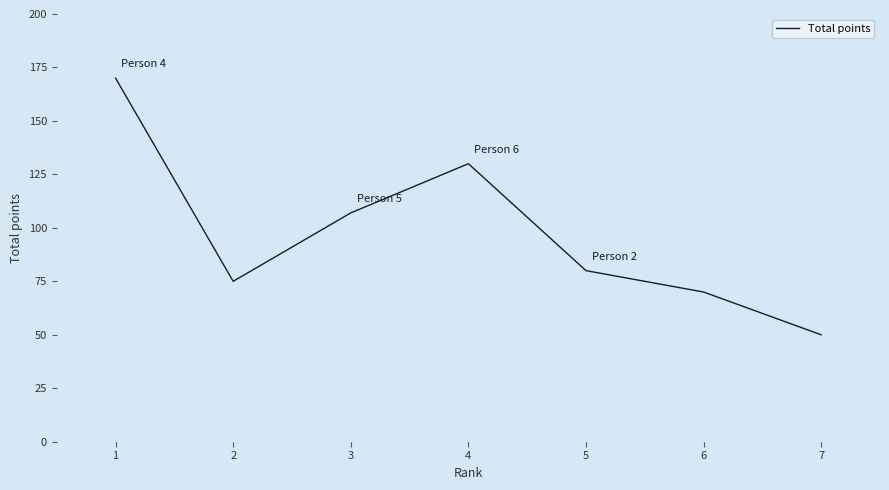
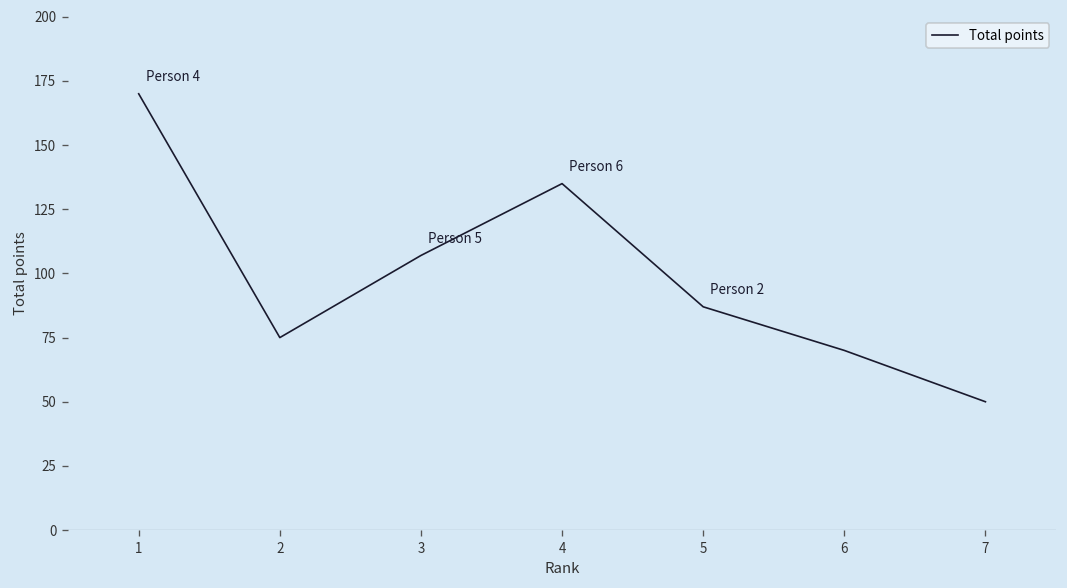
4: 130 -> 135
5: 80 -> 87
